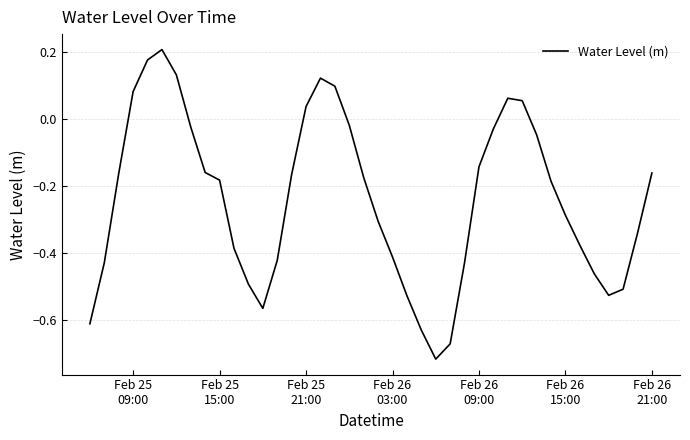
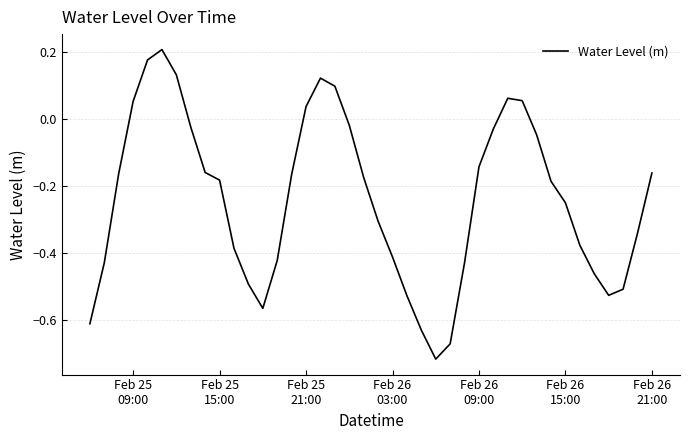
Feb 25 09:00: 0.08 -> 0.05
Feb 26 15:00: -0.29 -> -0.25
